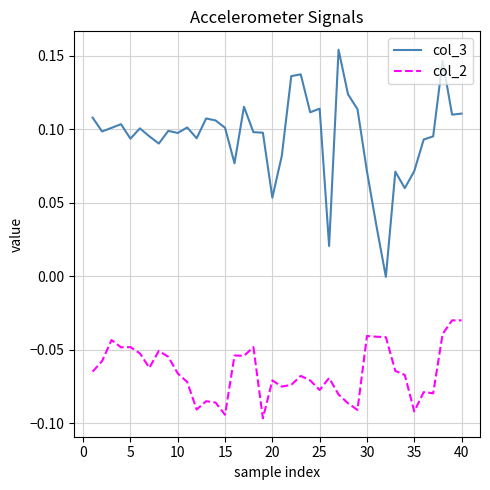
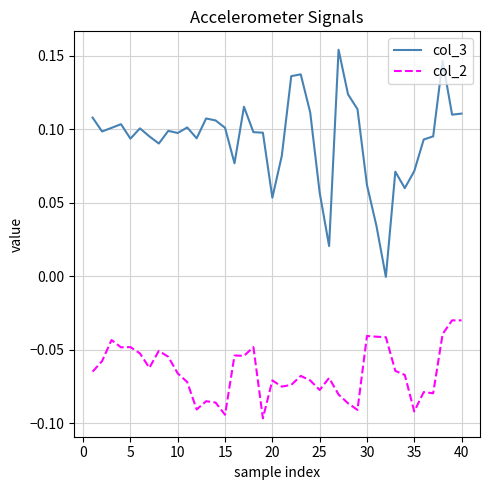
col_3, 25: 0.114 -> 0.057
col_3, 30: 0.071 -> 0.062
